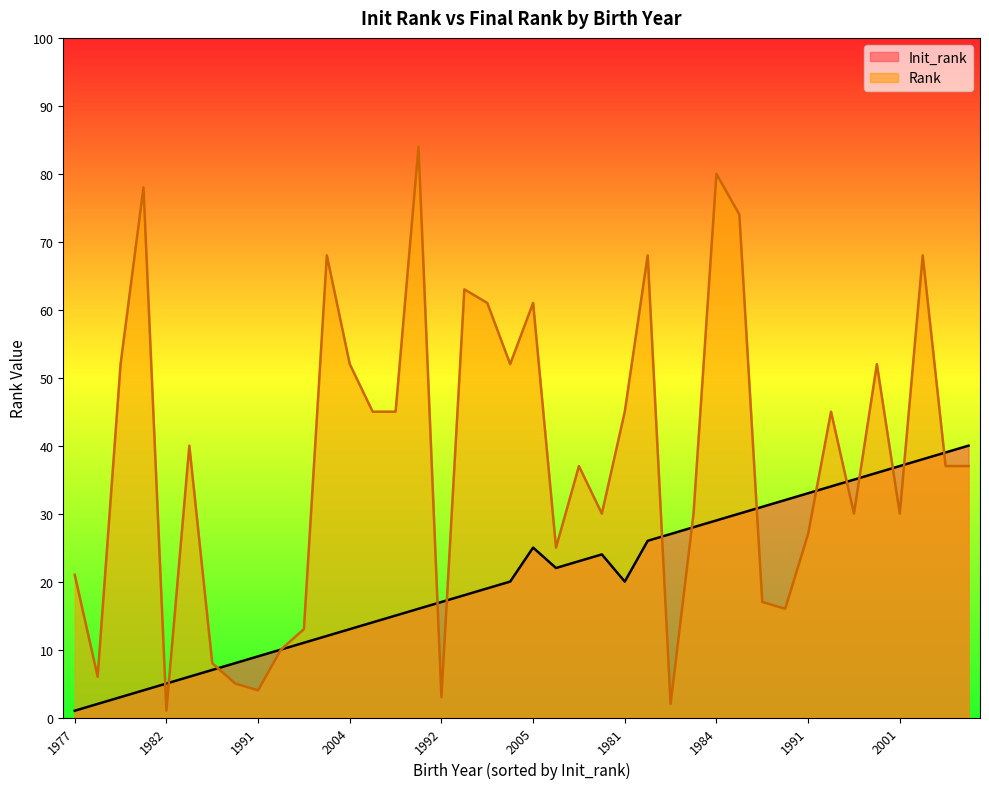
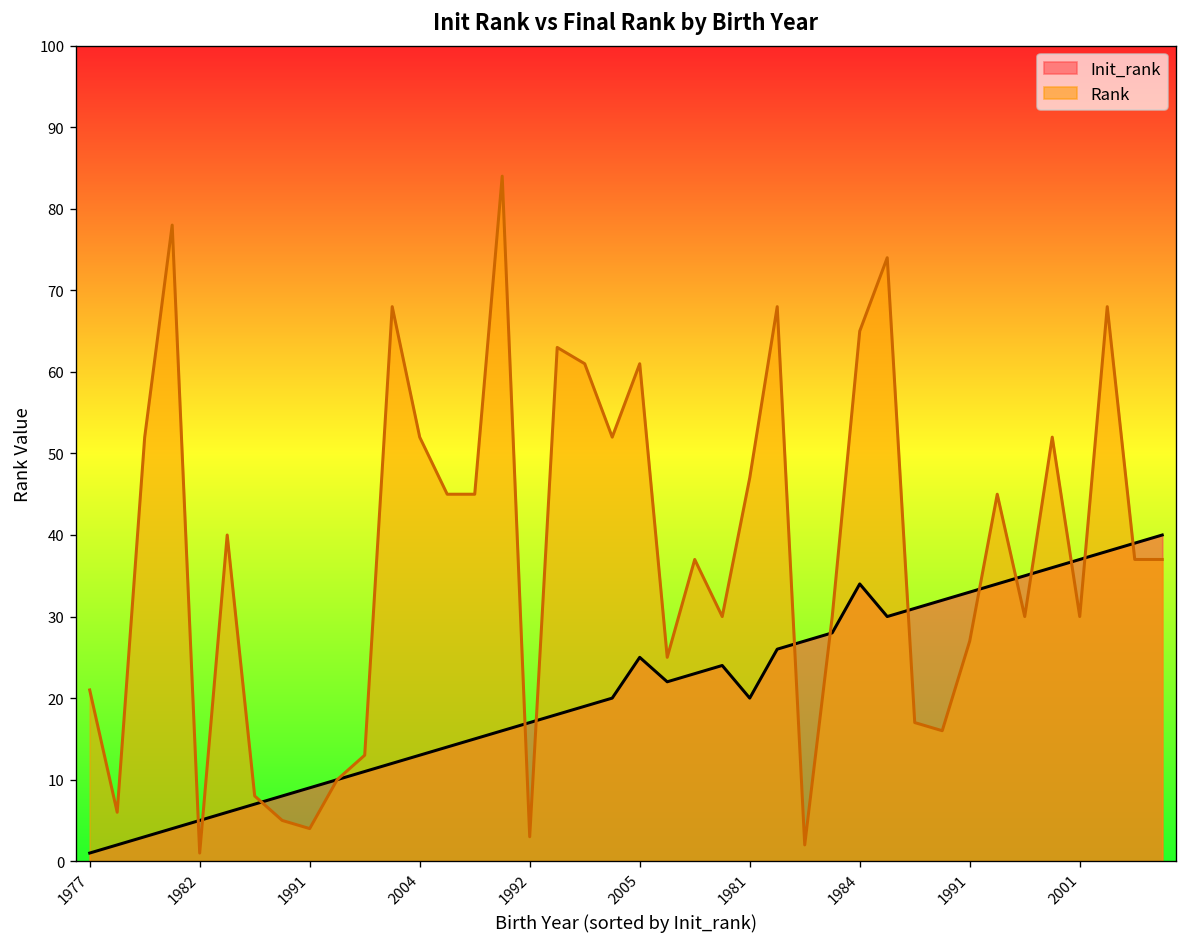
Rank, 1981: 45 -> 47
Init_rank, 1984: 29 -> 34
Rank, 1984: 80 -> 65
